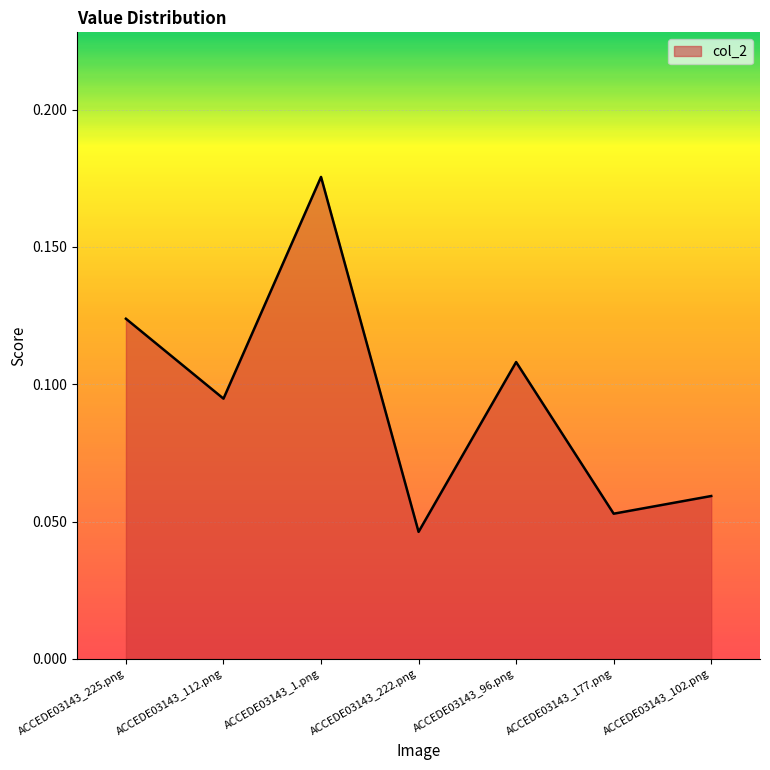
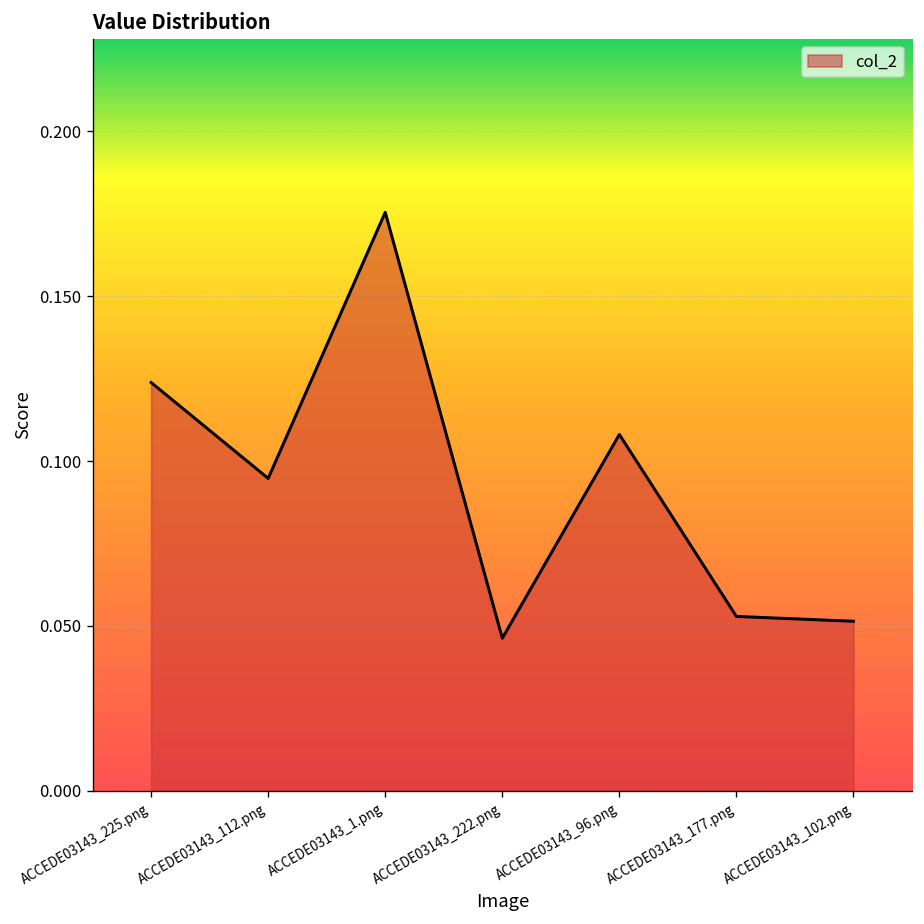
ACCEDE03143_102.png: 0.059 -> 0.051
